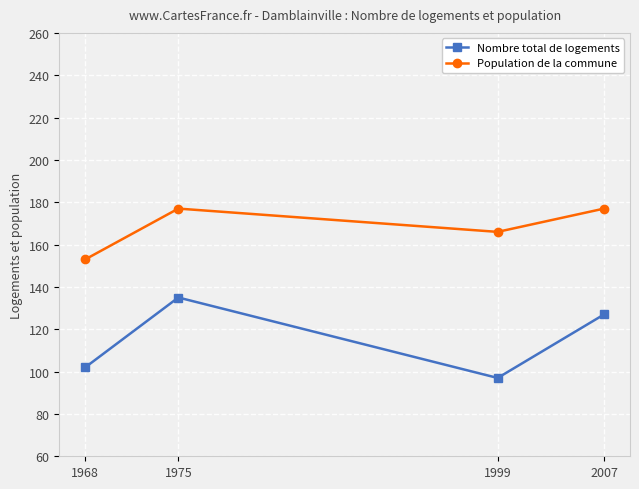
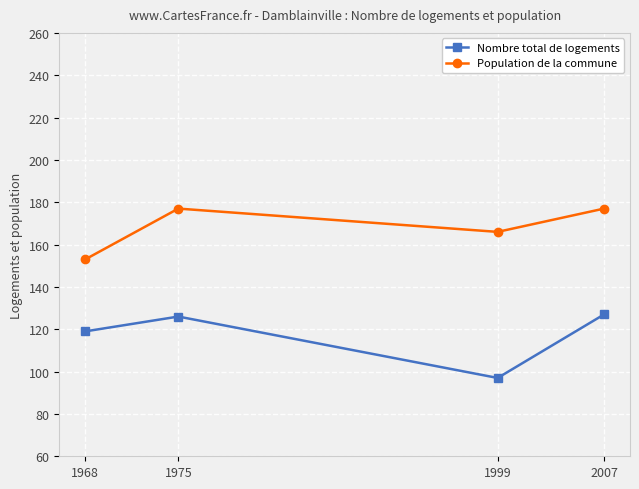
Nombre total de logements, 1968: 102 -> 119
Nombre total de logements, 1975: 135 -> 126
